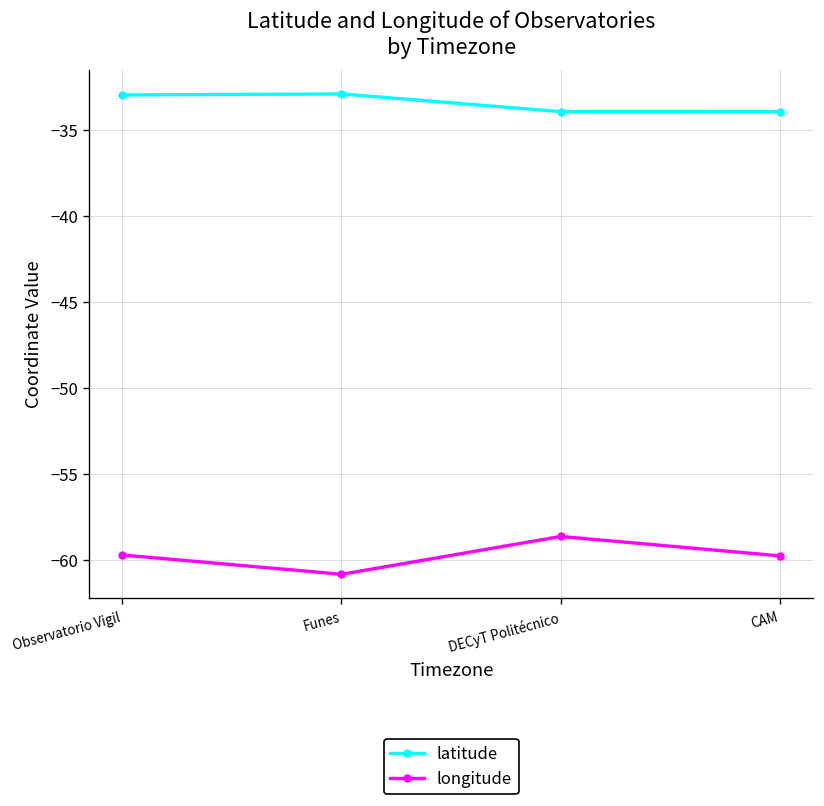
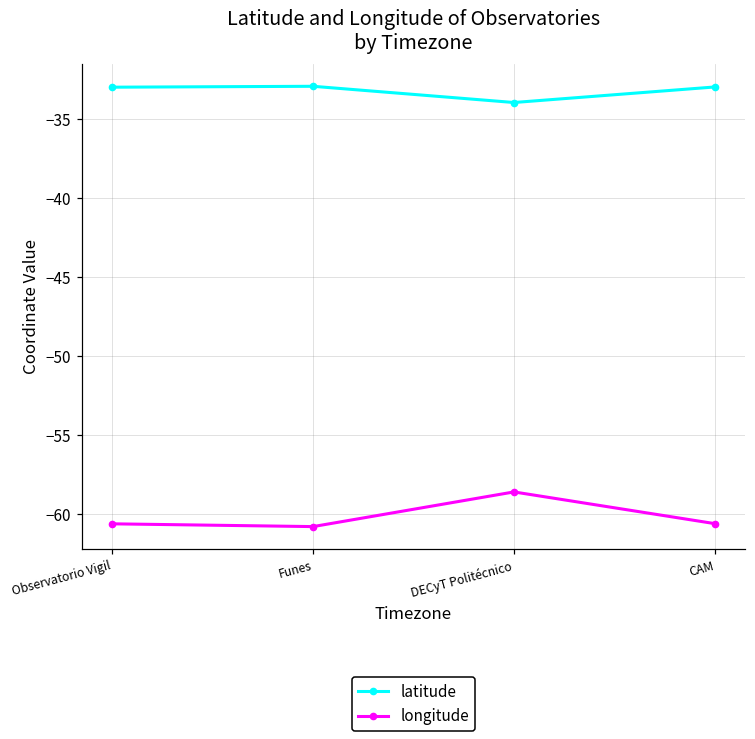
longitude, Observatorio Vigil: -59.7 -> -60.6
latitude, CAM: -33.9 -> -33.0
longitude, CAM: -59.7 -> -60.6
